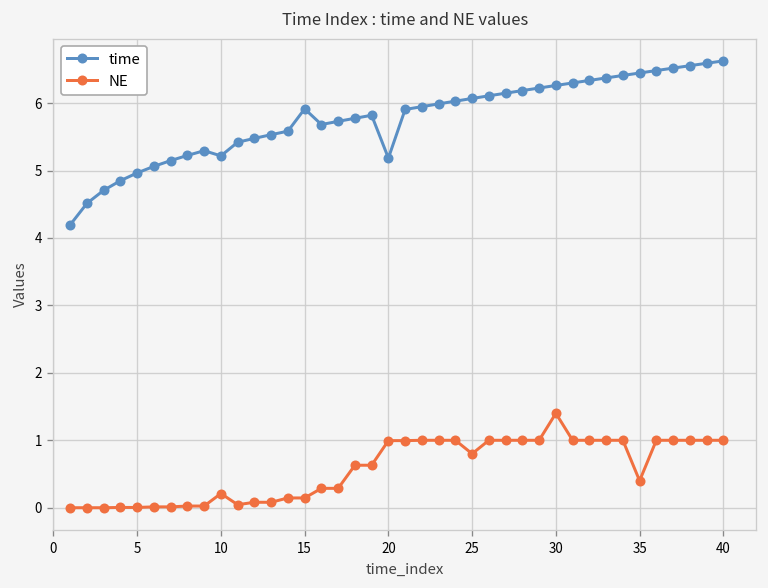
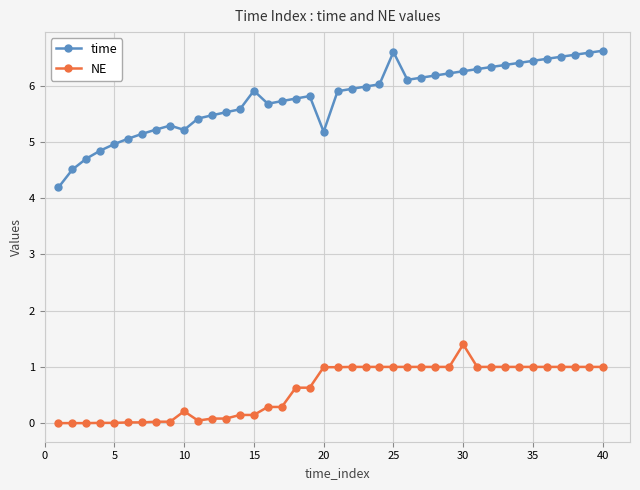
time, 25: 6.1 -> 6.6
NE, 25: 0.8 -> 1.0
NE, 35: 0.4 -> 1.0
